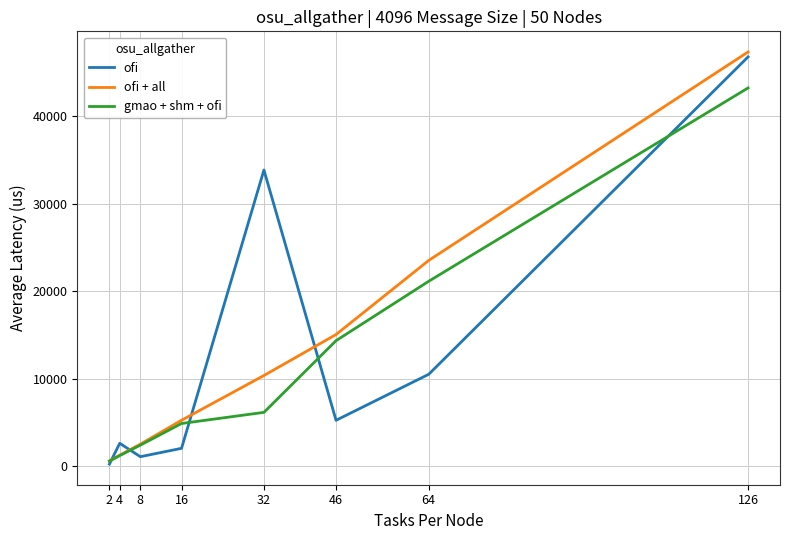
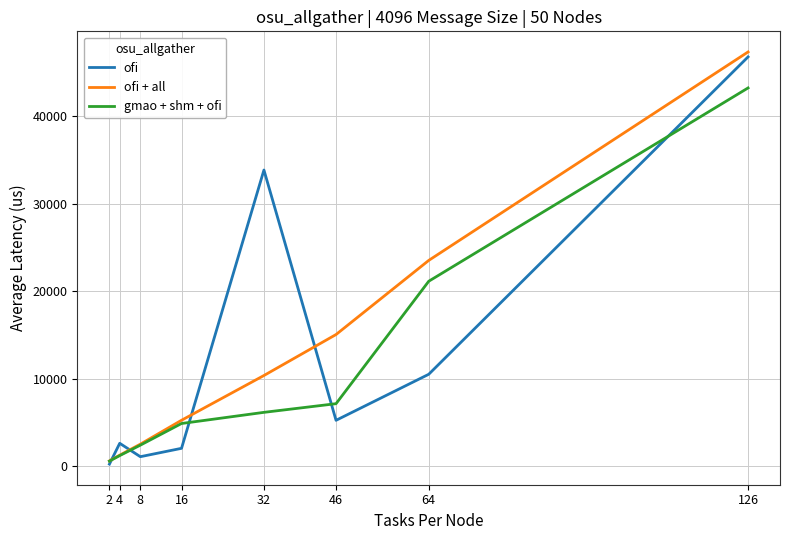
gmao + shm + ofi, 46: 14000 -> 7000
